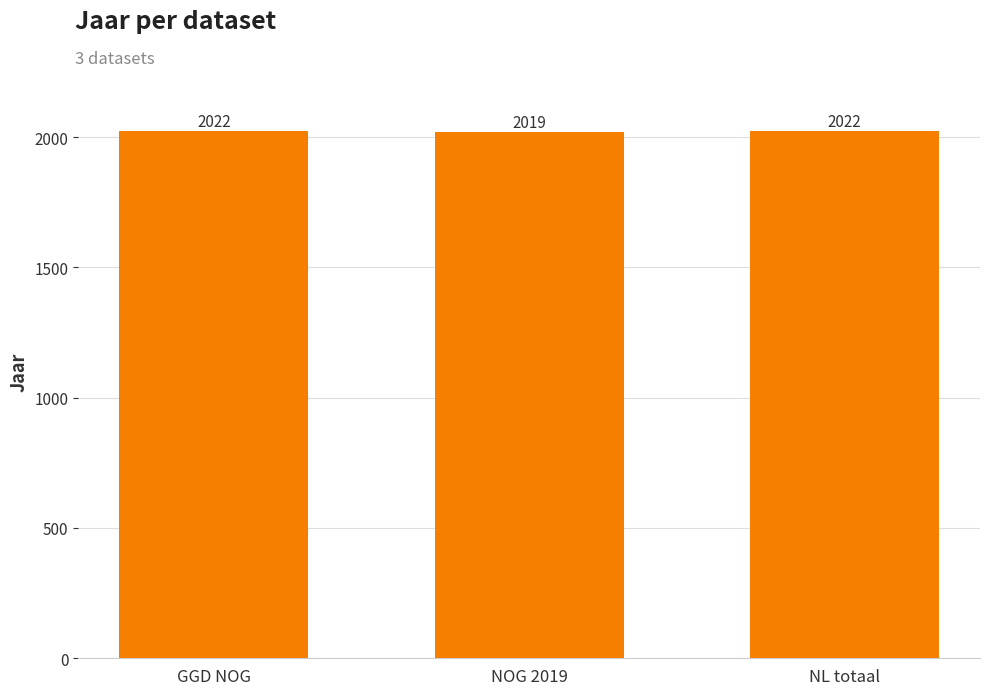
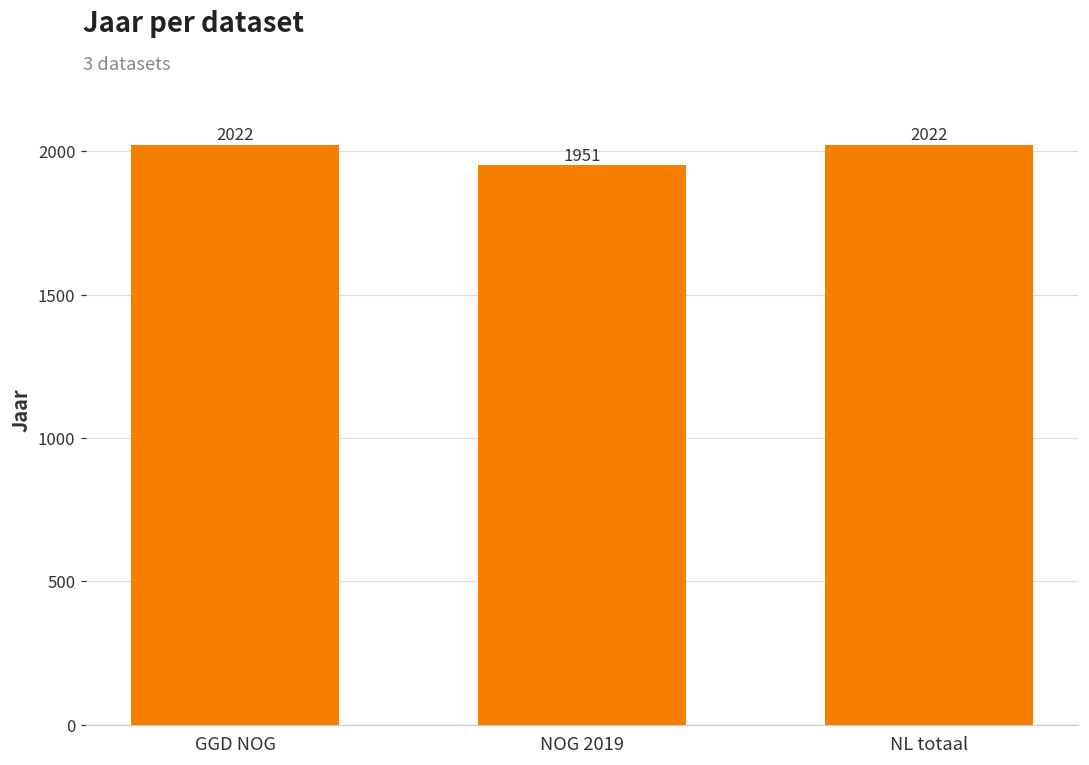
NOG 2019: 2019 -> 1951
